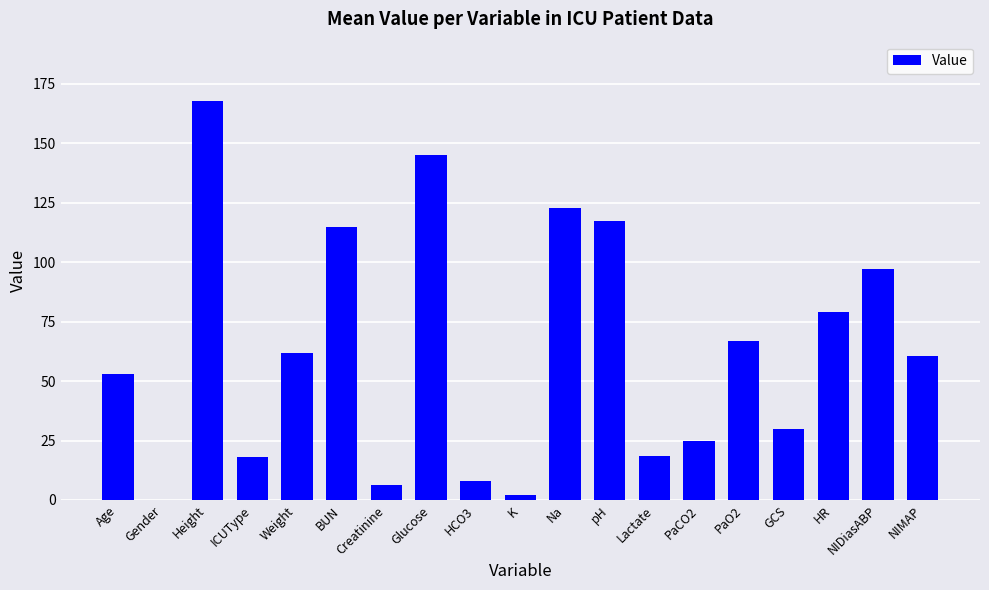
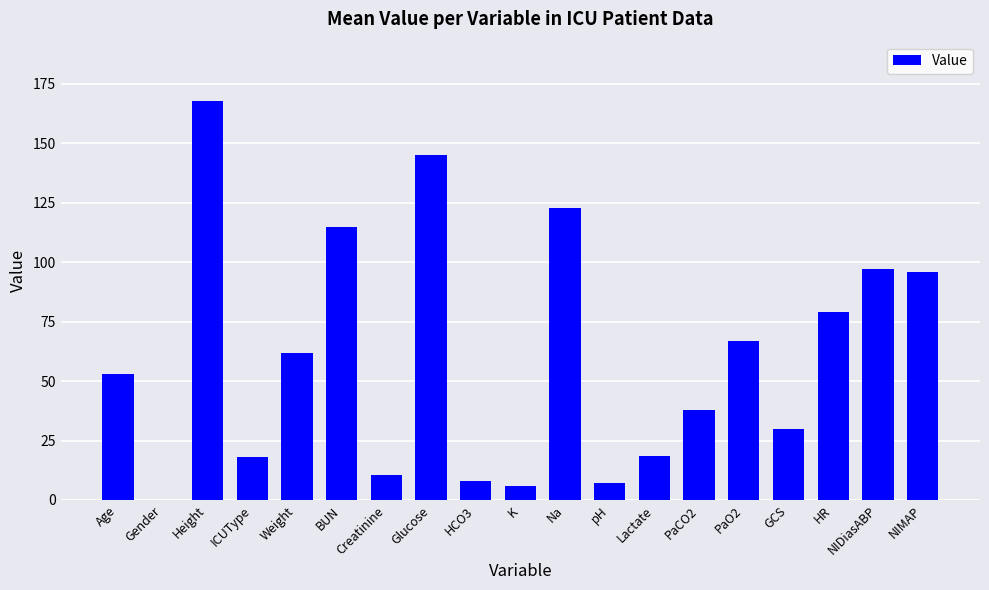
Creatinine: 7 -> 10
K: 2 -> 6
pH: 117 -> 7
PaCO2: 25 -> 38
NIMAP: 61 -> 96
